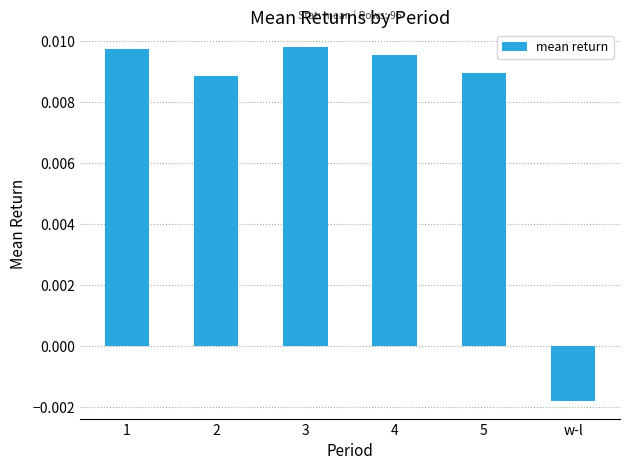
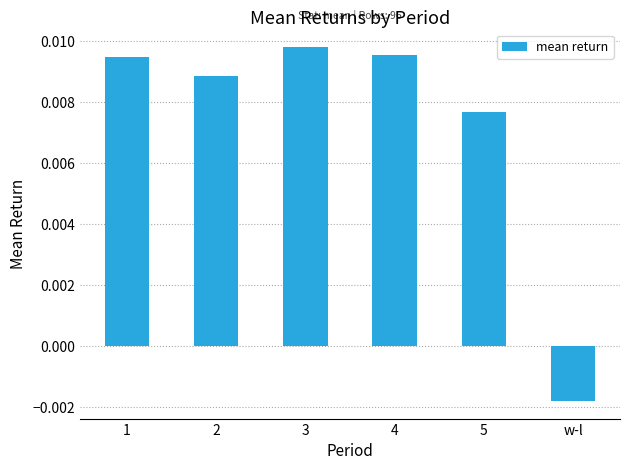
1: 0.0097 -> 0.0095
5: 0.0089 -> 0.0077
